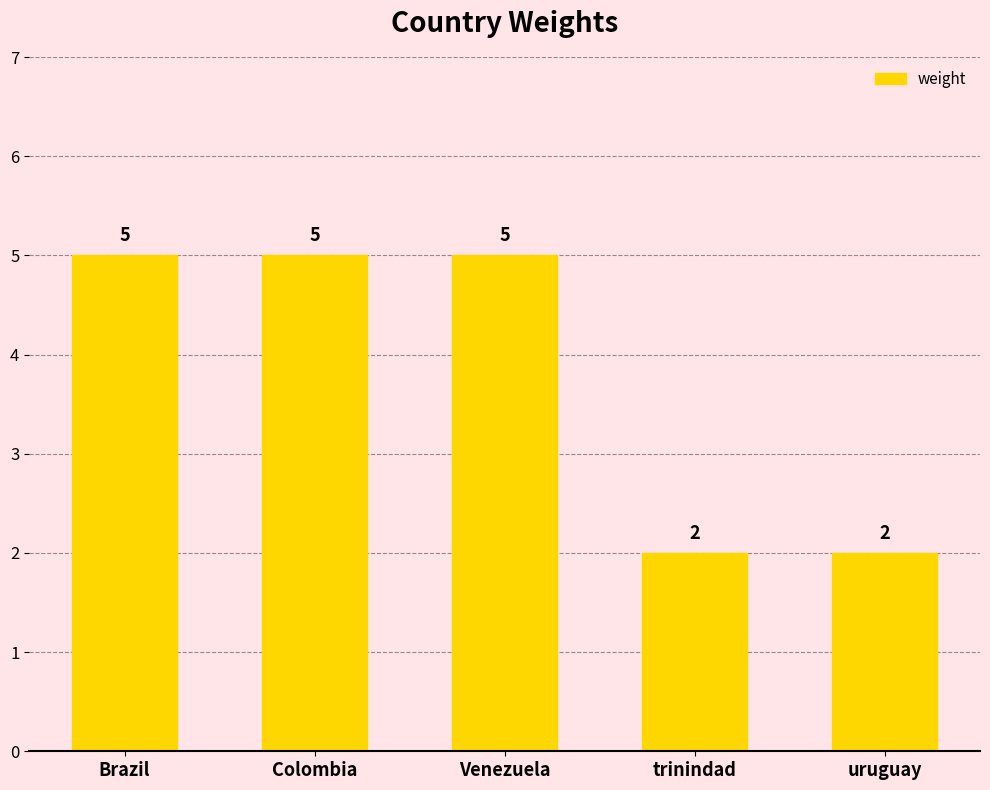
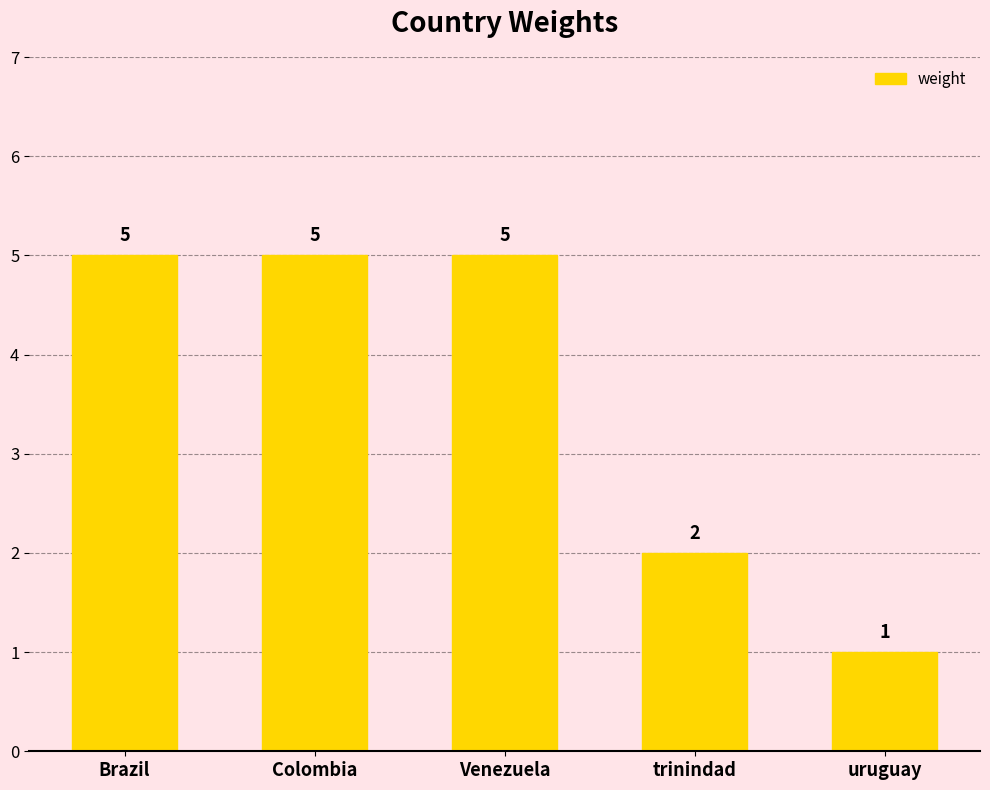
uruguay: 2 -> 1
